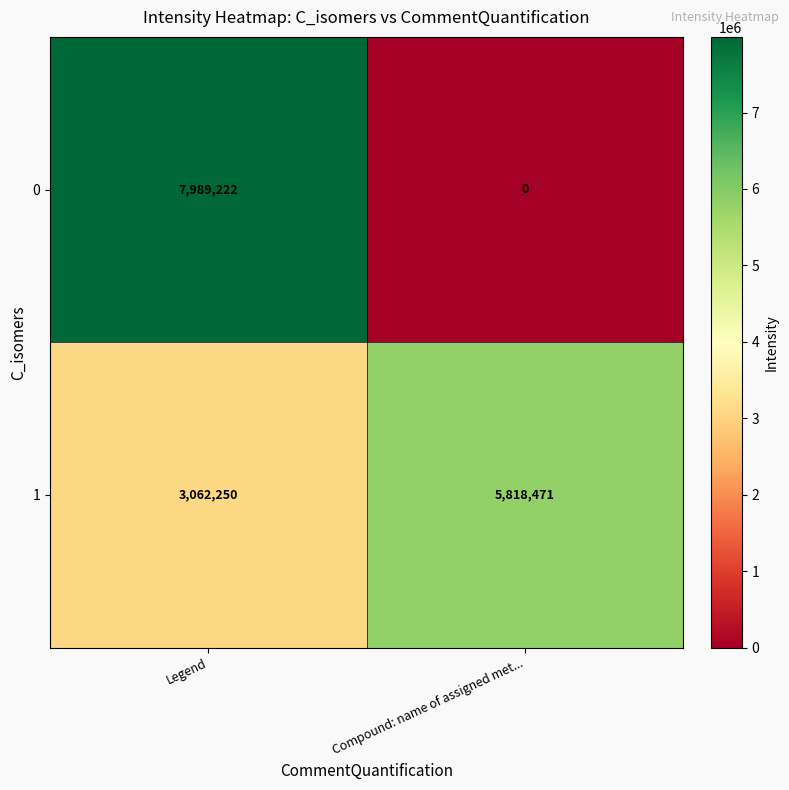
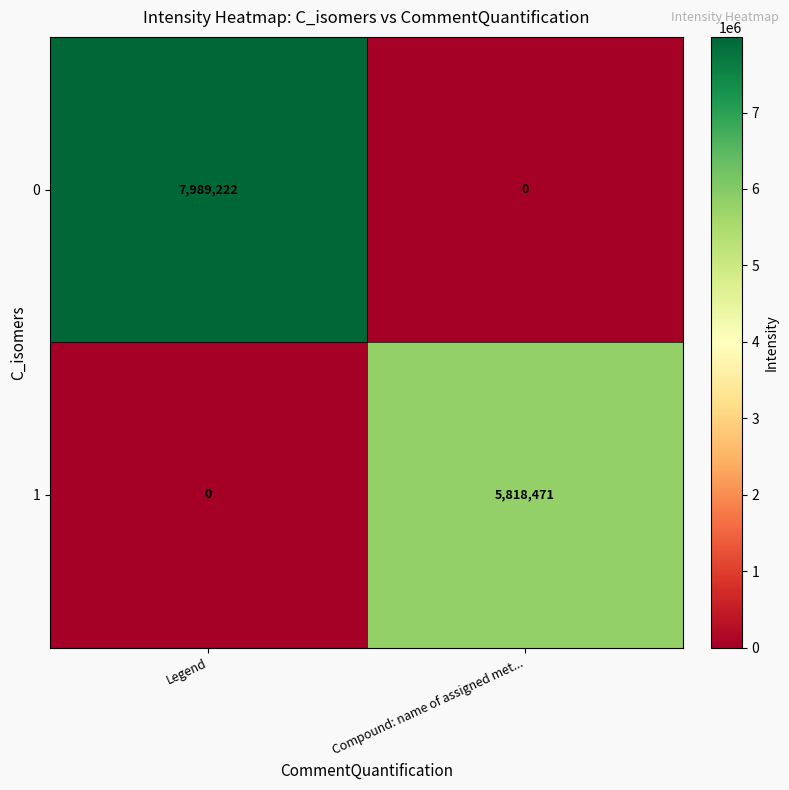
1, Legend: 3,062,250 -> 0
